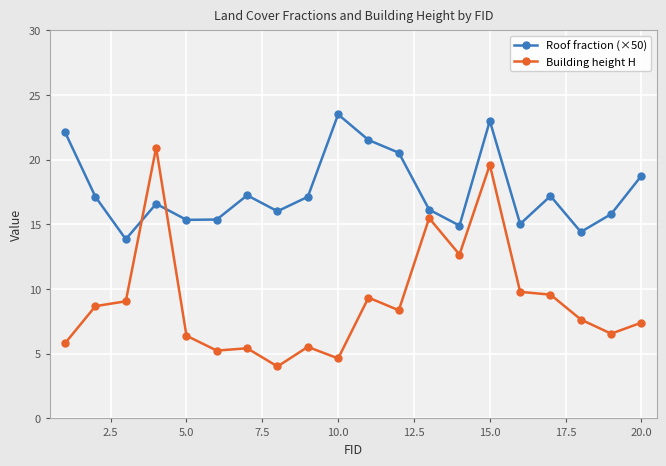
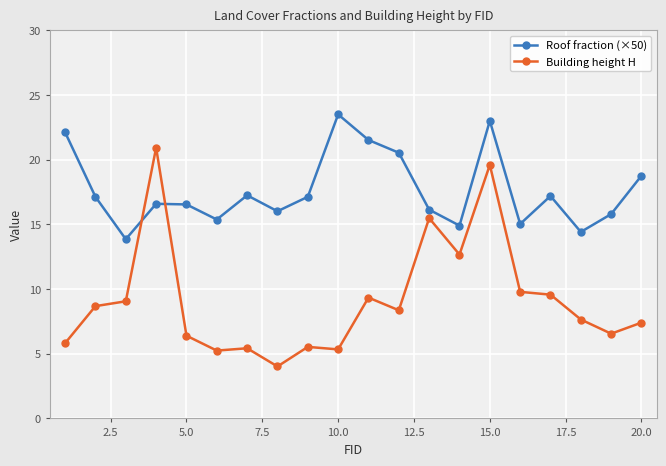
Roof fraction (×50), 5.0: 15.4 -> 16.5
Building height H, 10.0: 4.6 -> 5.3
